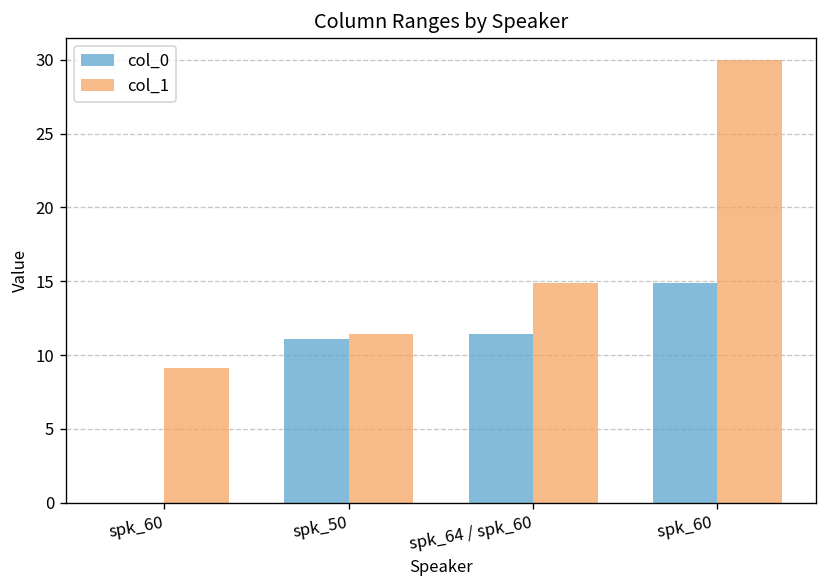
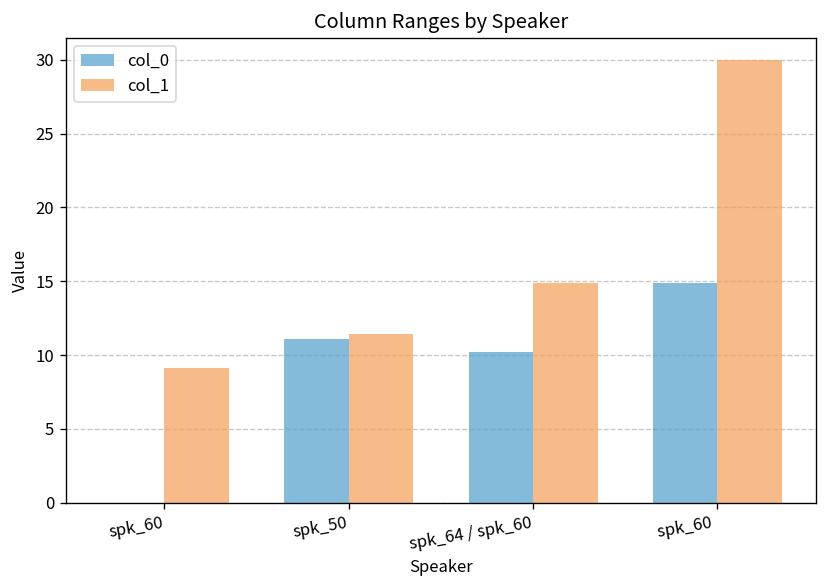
col_0, spk_64 / spk_60: 11.4 -> 10.2
